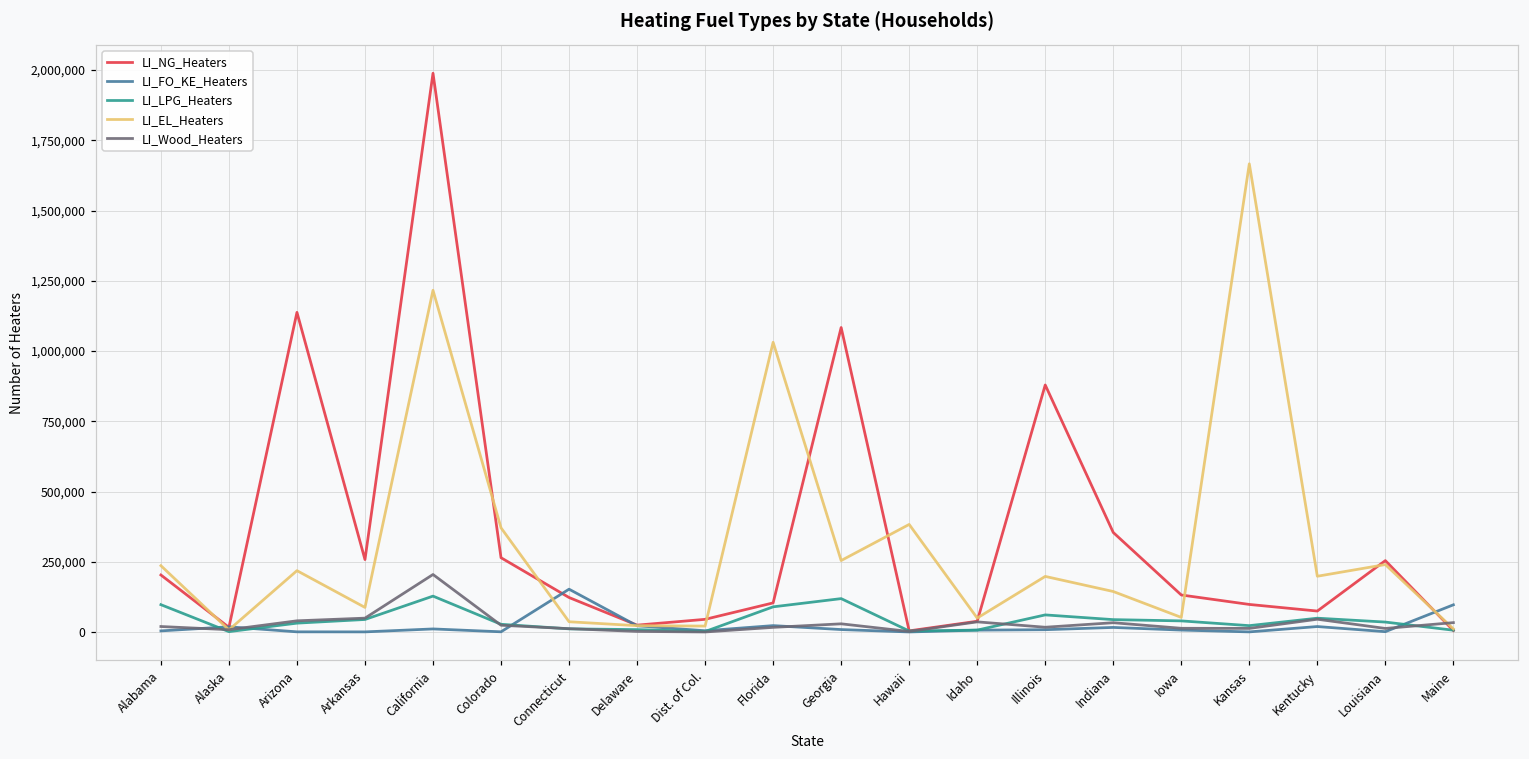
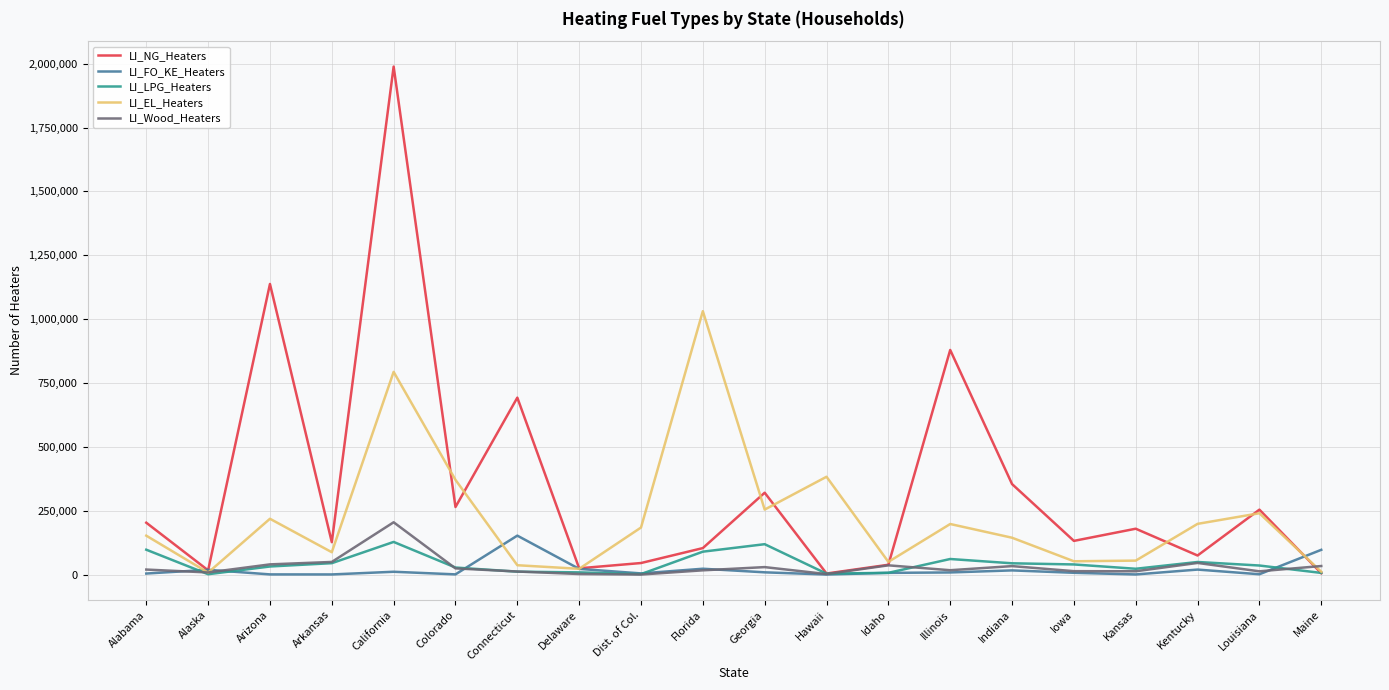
LI_EL_Heaters, Alabama: 240,000 -> 150,000
LI_NG_Heaters, Arkansas: 260,000 -> 130,000
LI_EL_Heaters, California: 1,220,000 -> 790,000
LI_NG_Heaters, Connecticut: 120,000 -> 690,000
LI_EL_Heaters, Dist. of Col.: 20,000 -> 180,000
LI_NG_Heaters, Georgia: 1,080,000 -> 320,000
LI_NG_Heaters, Kansas: 100,000 -> 180,000
LI_EL_Heaters, Kansas: 1,670,000 -> 50,000
